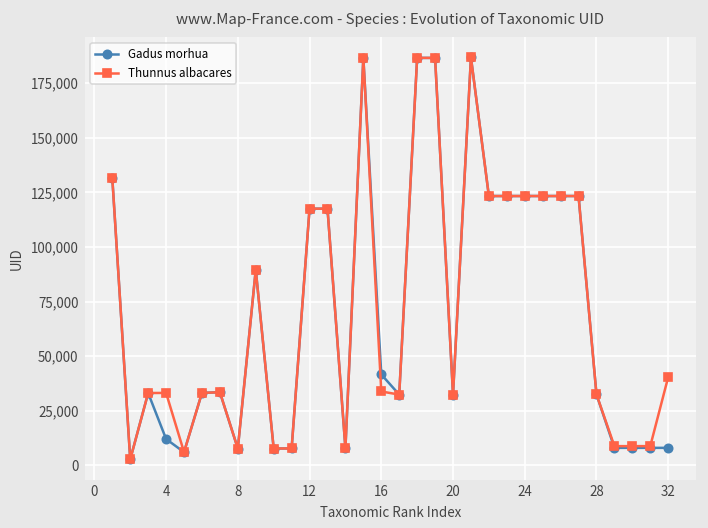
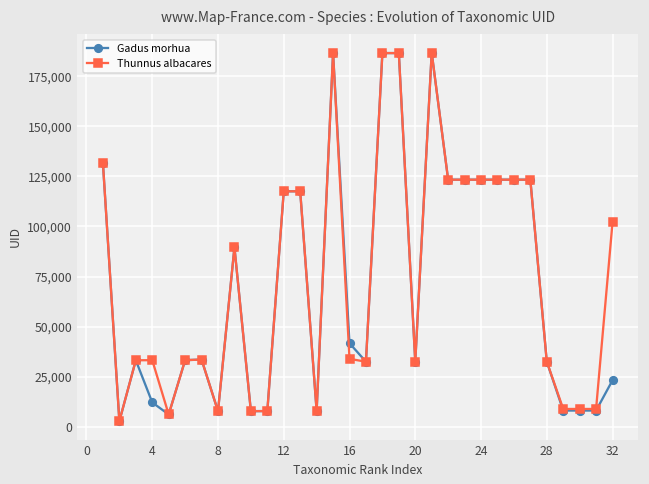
Gadus morhua, 32: 8,000 -> 23,000
Thunnus albacares, 32: 40,000 -> 102,000
